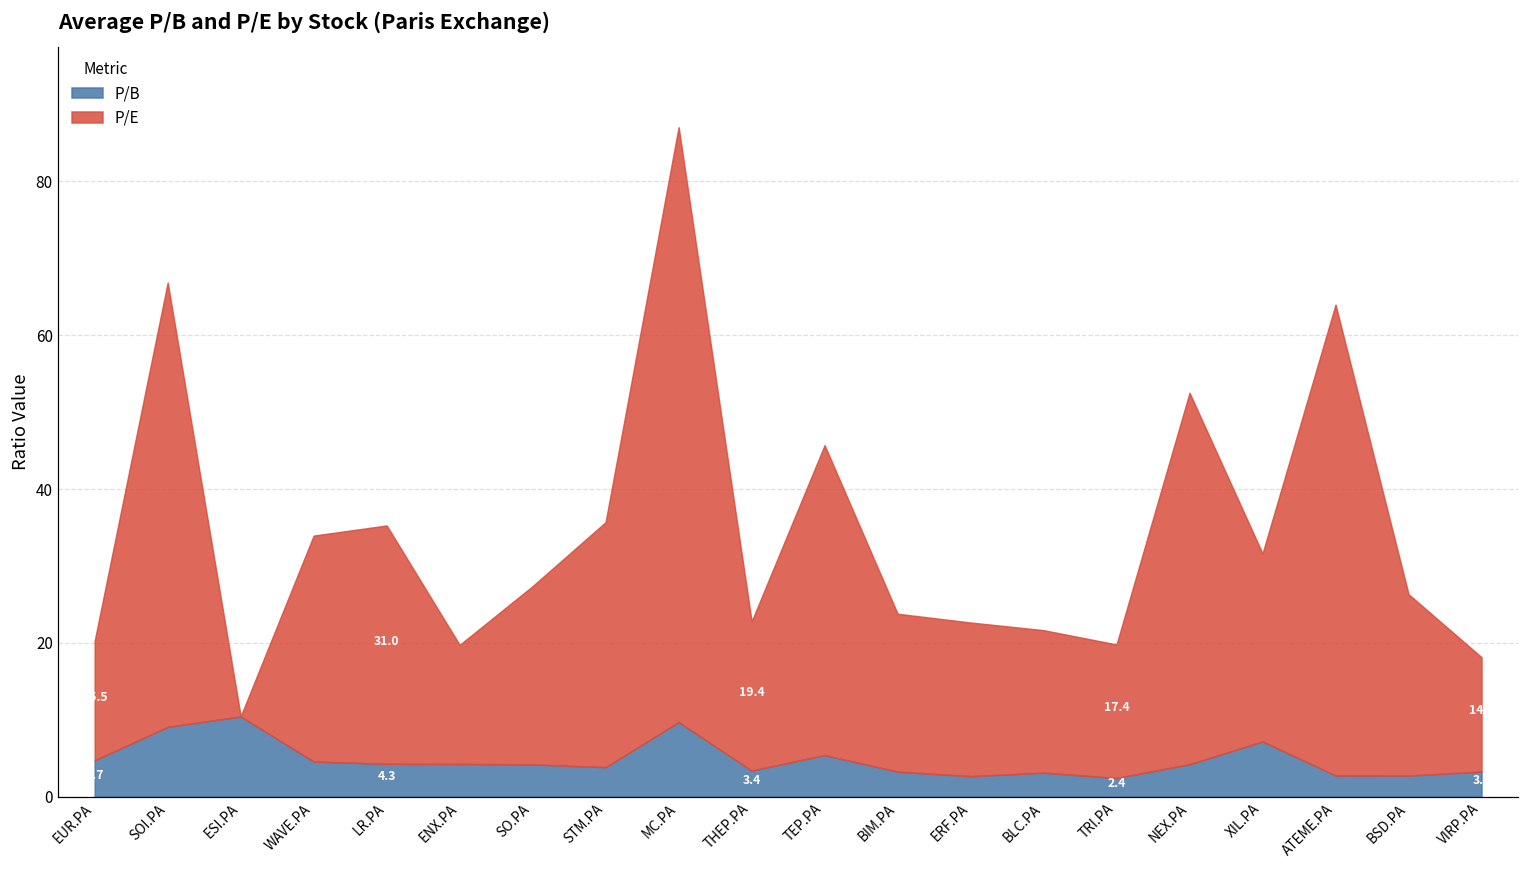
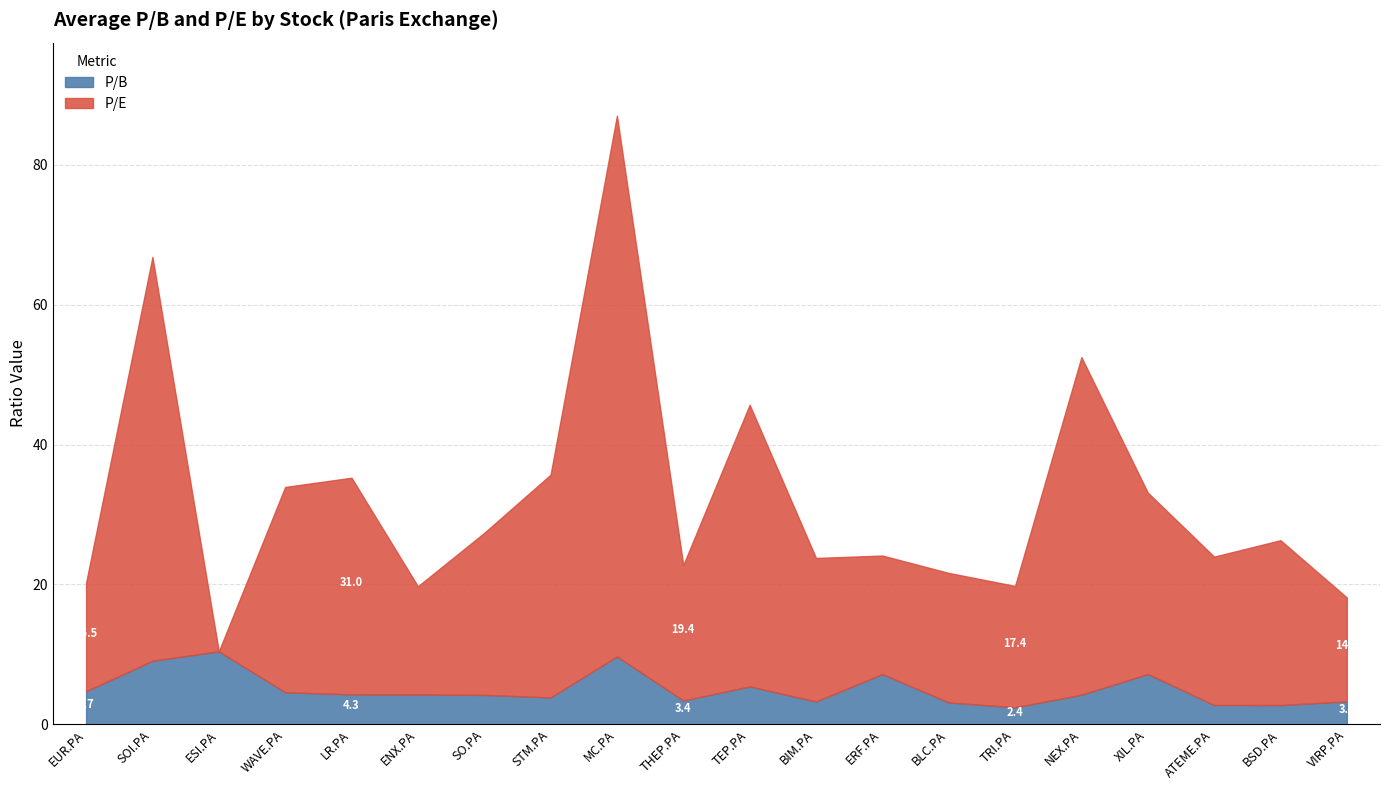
P/B, ERF.PA: 3 -> 7
P/E, ERF.PA: 20 -> 17
P/E, XIL.PA: 24 -> 26
P/E, ATEME.PA: 61 -> 21
